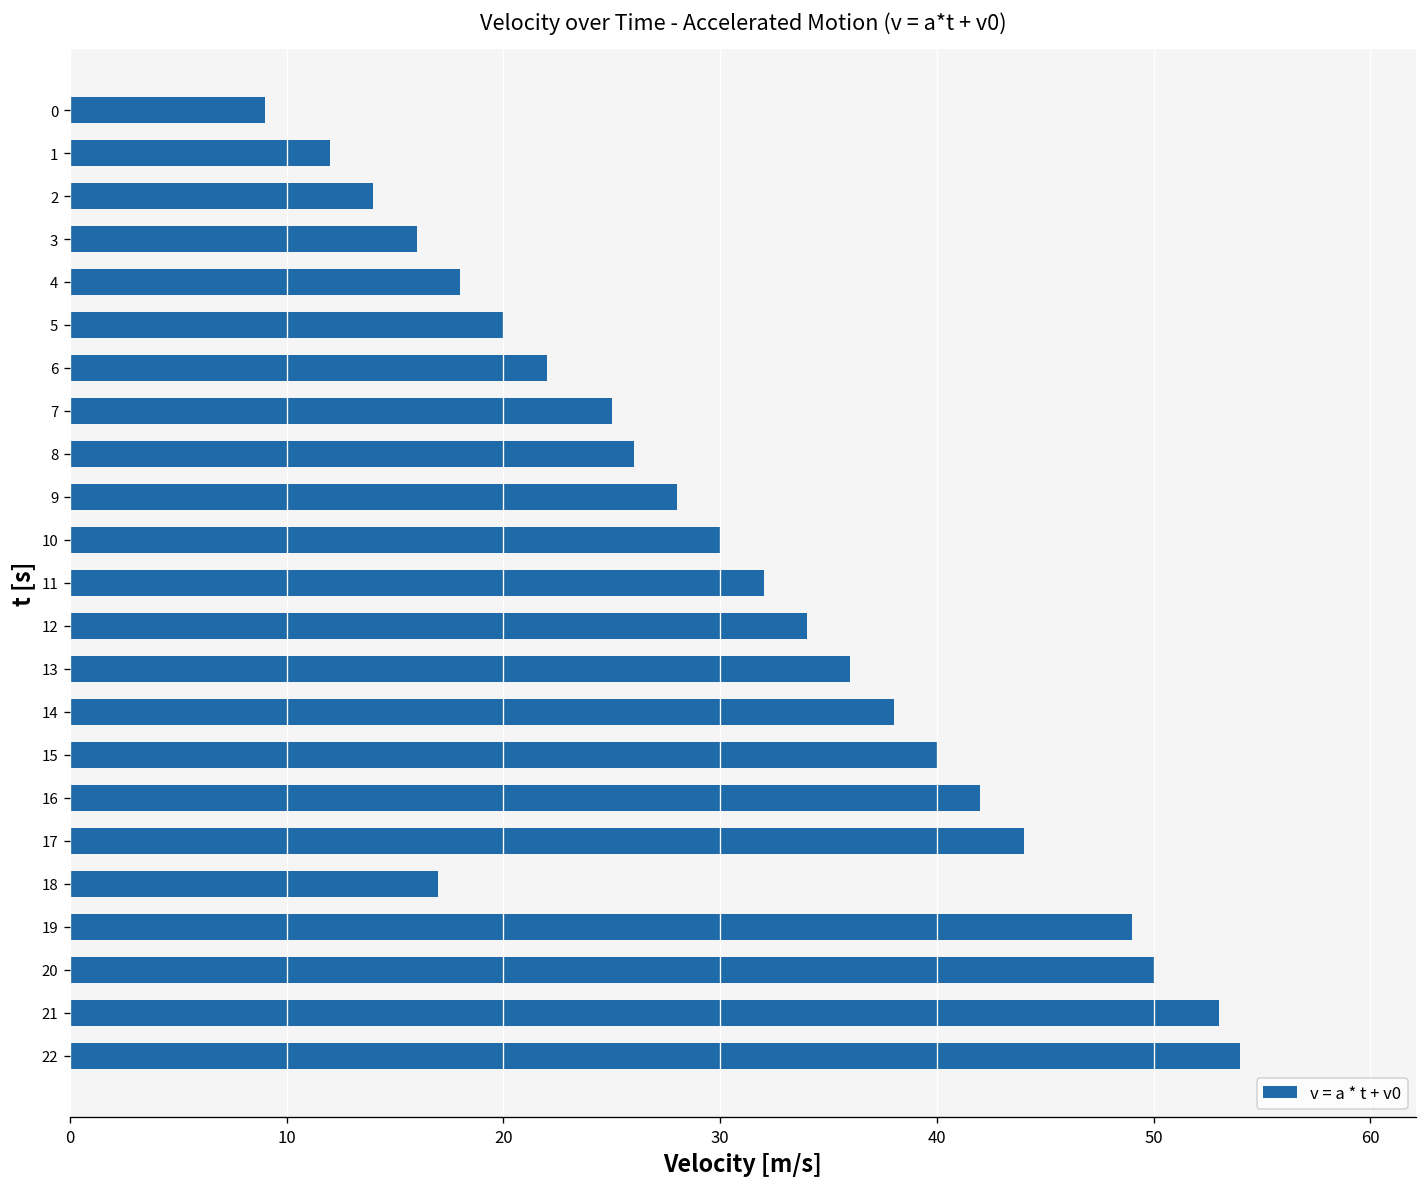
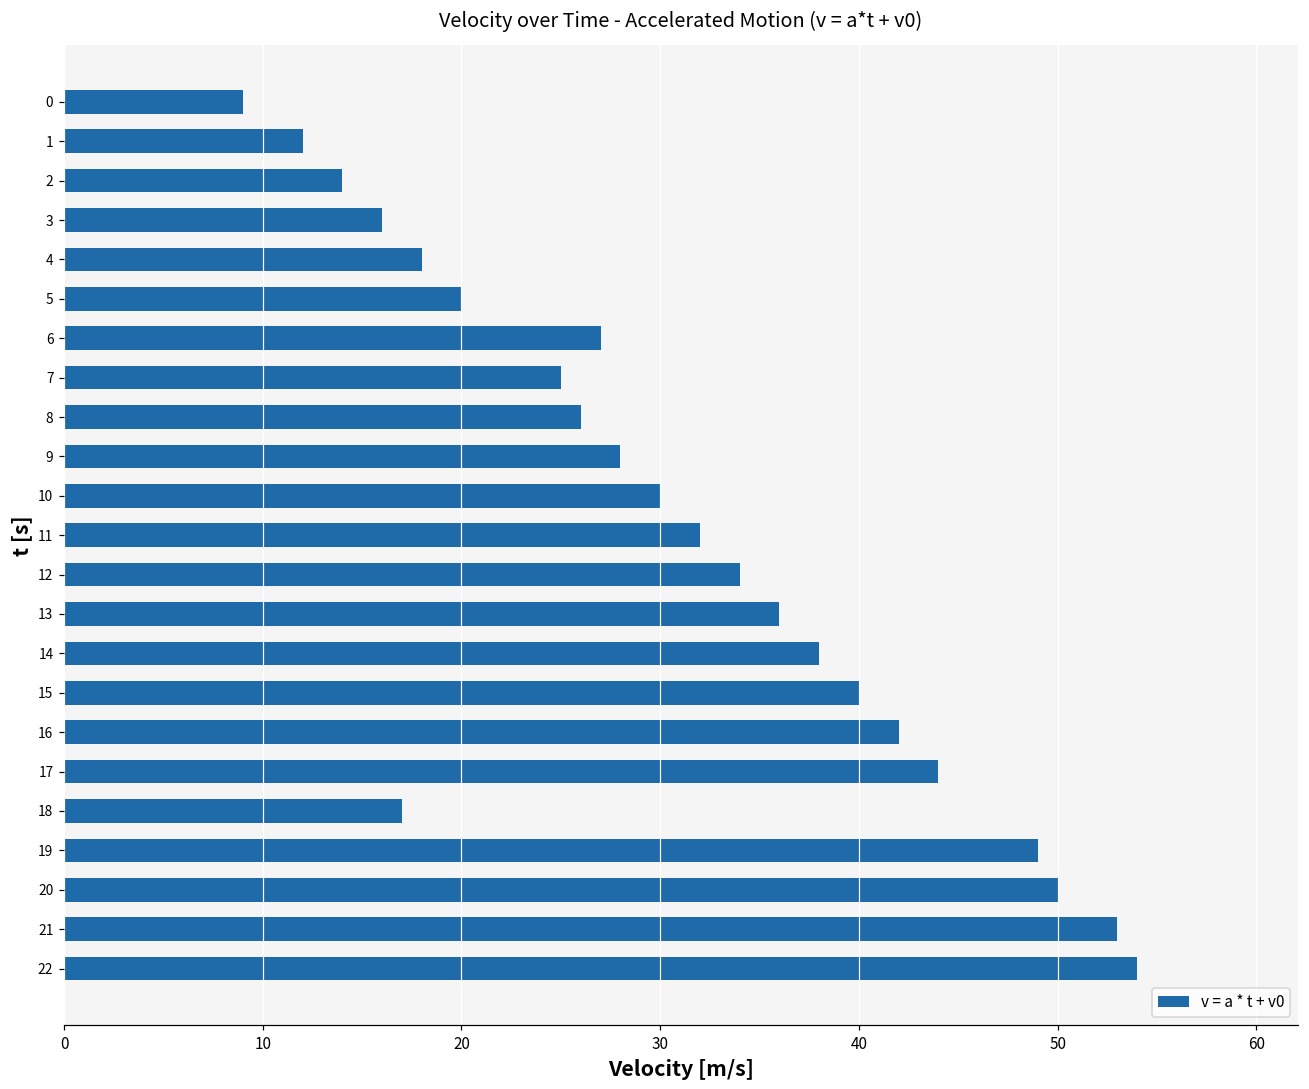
6: 22 -> 27
